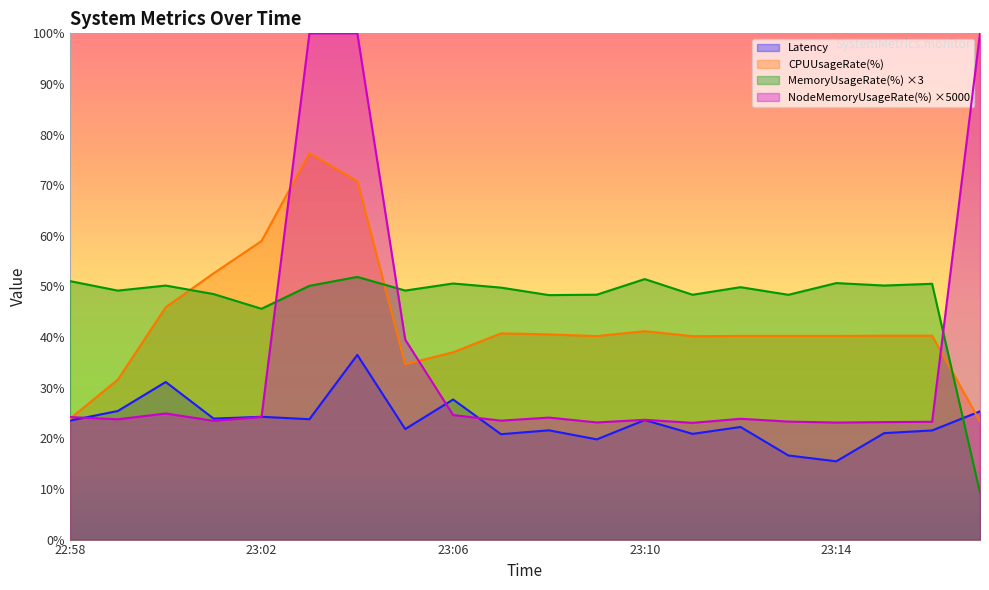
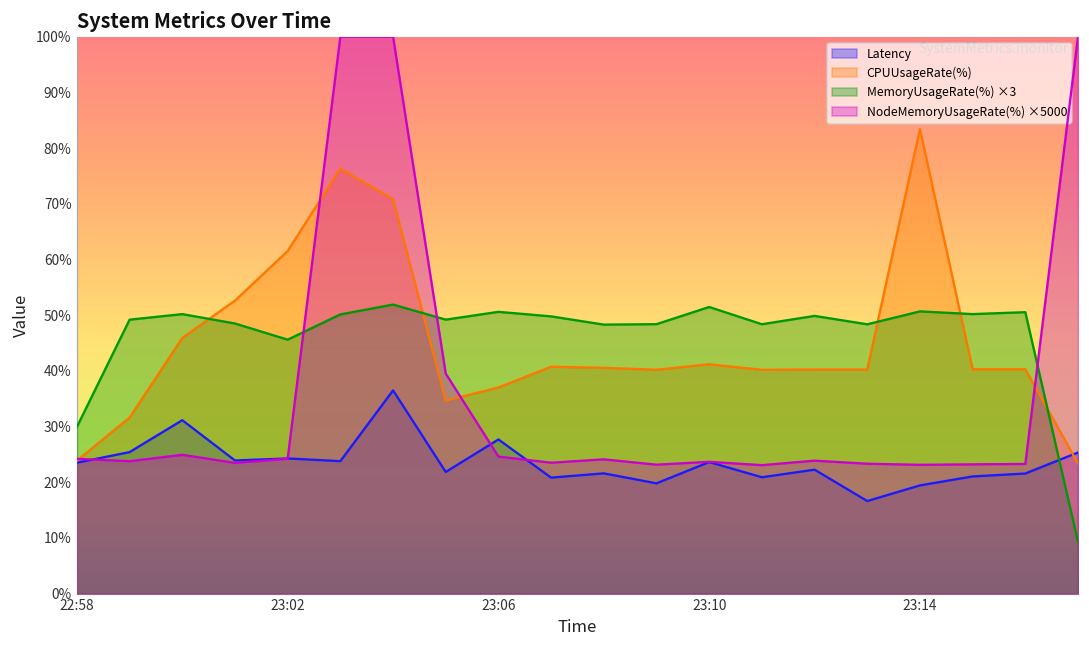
MemoryUsageRate(%) ×3, 22:58: 51% -> 30%
CPUUsageRate(%), 23:02: 59% -> 62%
Latency, 23:14: 15% -> 19%
CPUUsageRate(%), 23:14: 40% -> 83%
